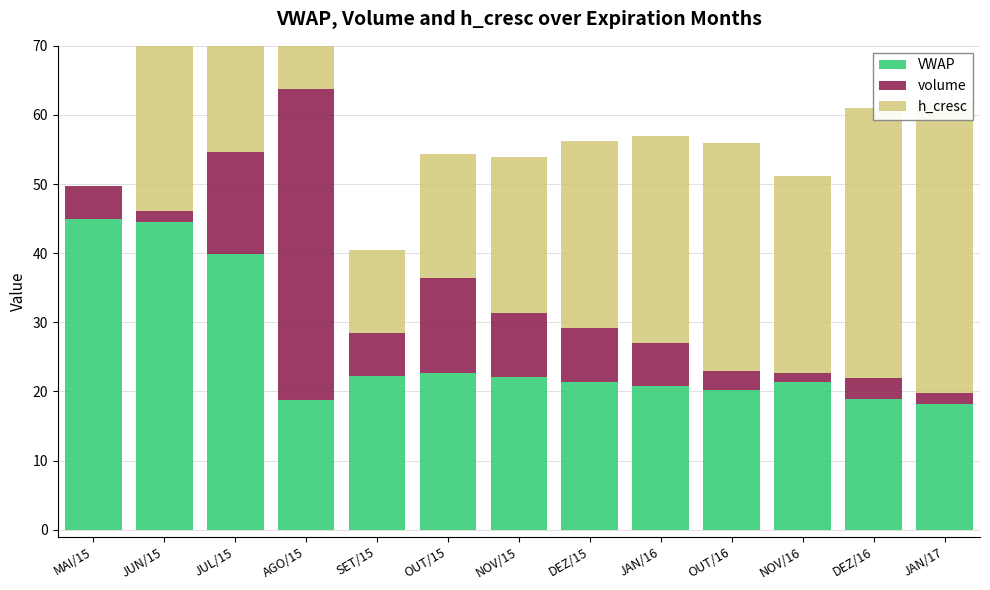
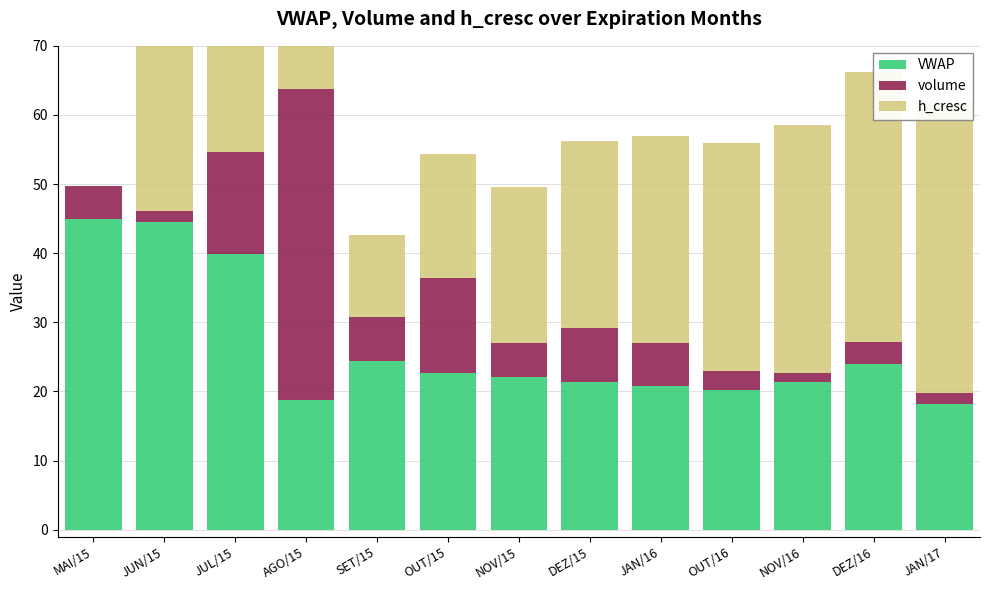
VWAP, SET/15: 22 -> 24
volume, NOV/15: 9 -> 5
h_cresc, NOV/16: 29 -> 36
VWAP, DEZ/16: 19 -> 24
